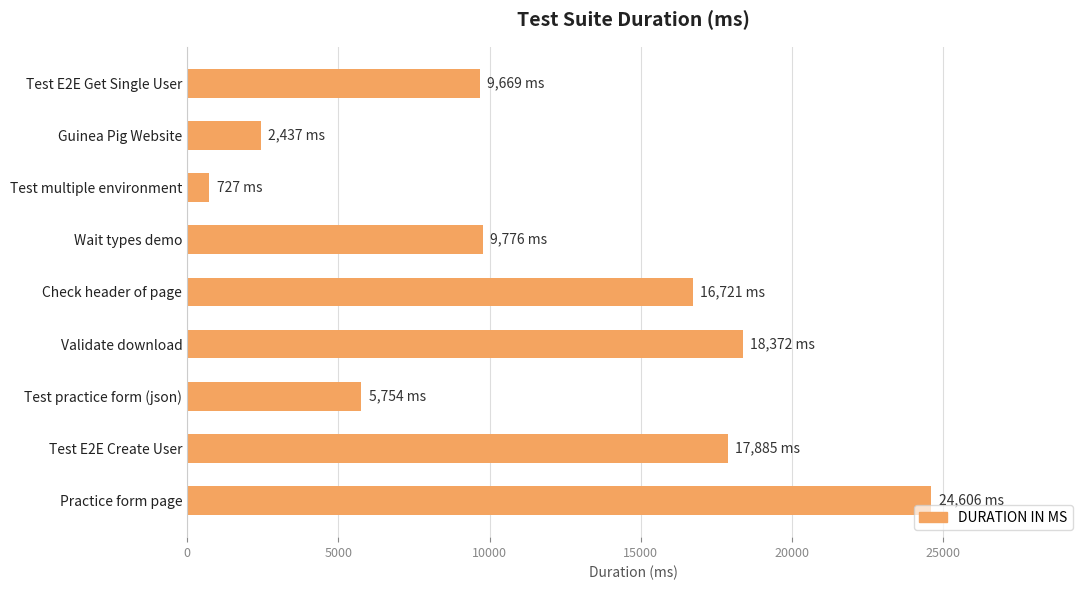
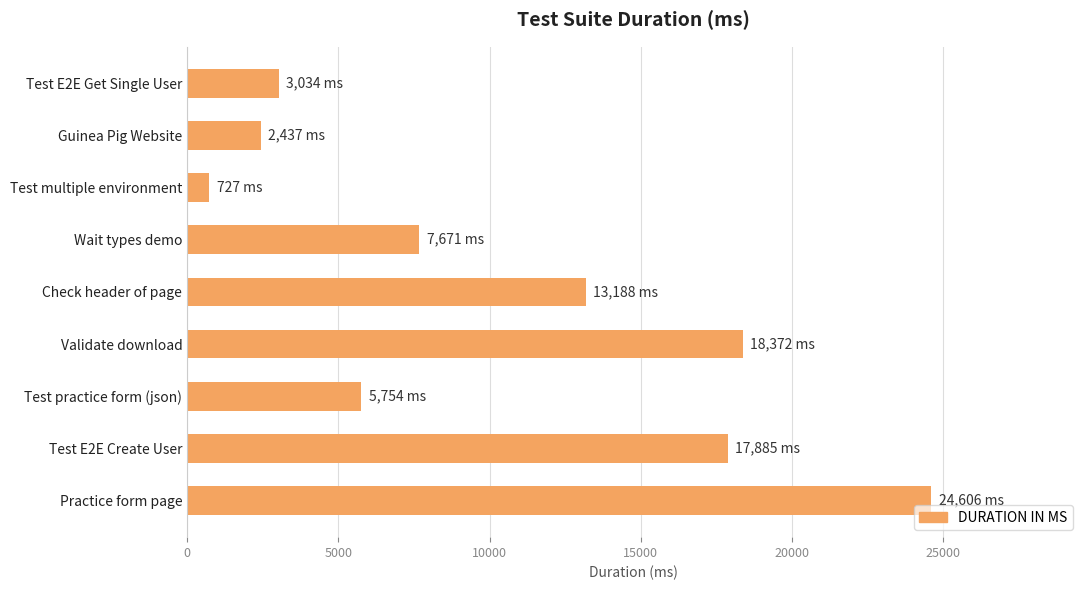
Test E2E Get Single User: 9,669 -> 3,034
Wait types demo: 9,776 -> 7,671
Check header of page: 16,721 -> 13,188
